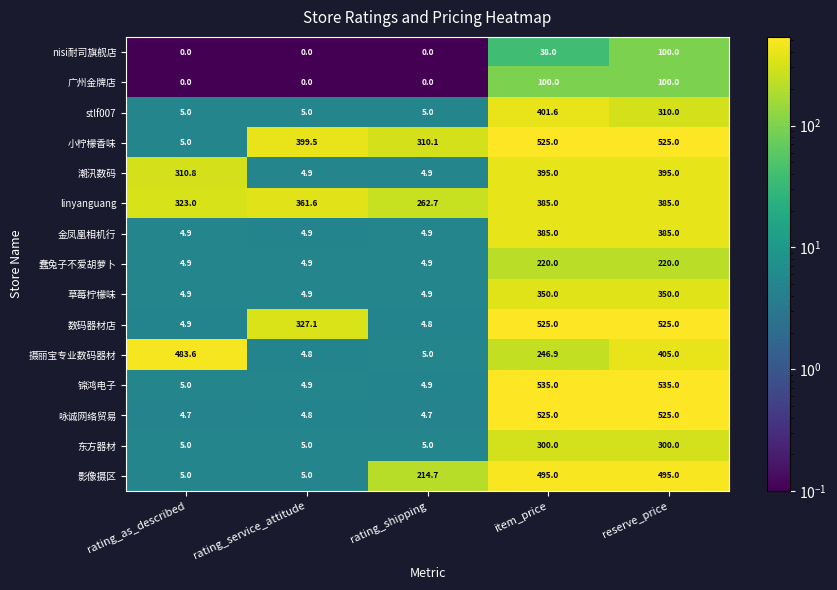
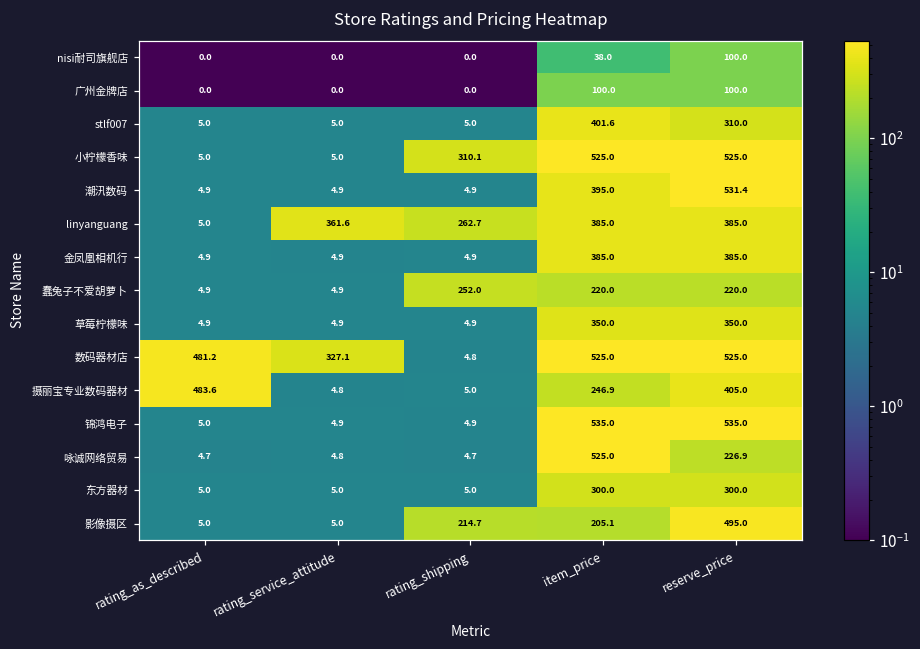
小柠檬香味, rating_service_attitude: 399.5 -> 5.0
潮汛数码, rating_as_described: 310.8 -> 4.9
潮汛数码, reserve_price: 395.0 -> 531.4
linyanguang, rating_as_described: 323.0 -> 5.0
蠢兔子不爱胡萝卜, rating_shipping: 4.9 -> 252.0
数码器材店, rating_as_described: 4.9 -> 481.2
咏诚网络贸易, reserve_price: 525.0 -> 226.9
影像摄区, item_price: 495.0 -> 205.1
